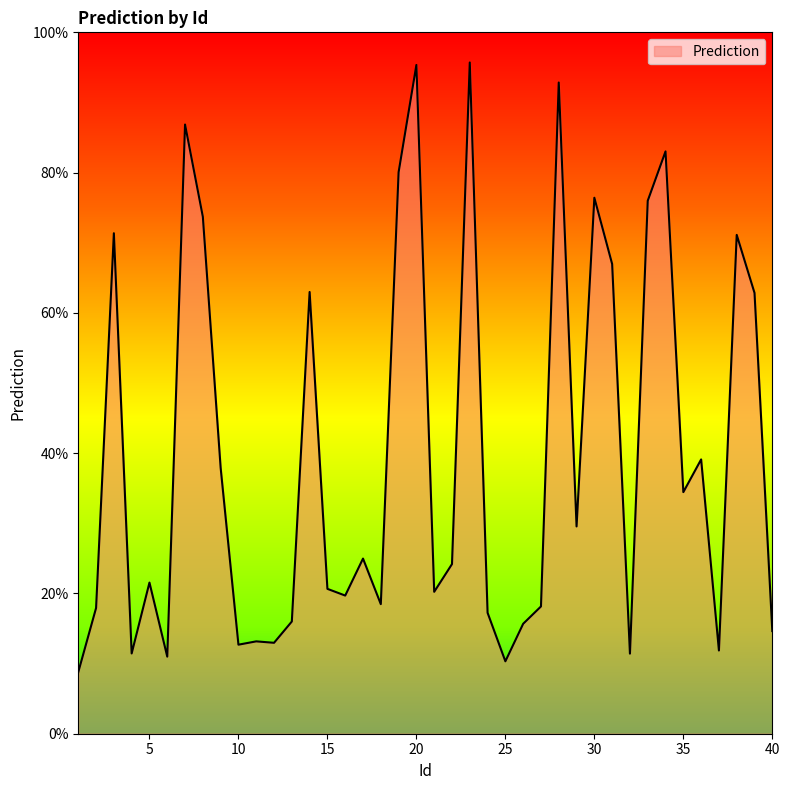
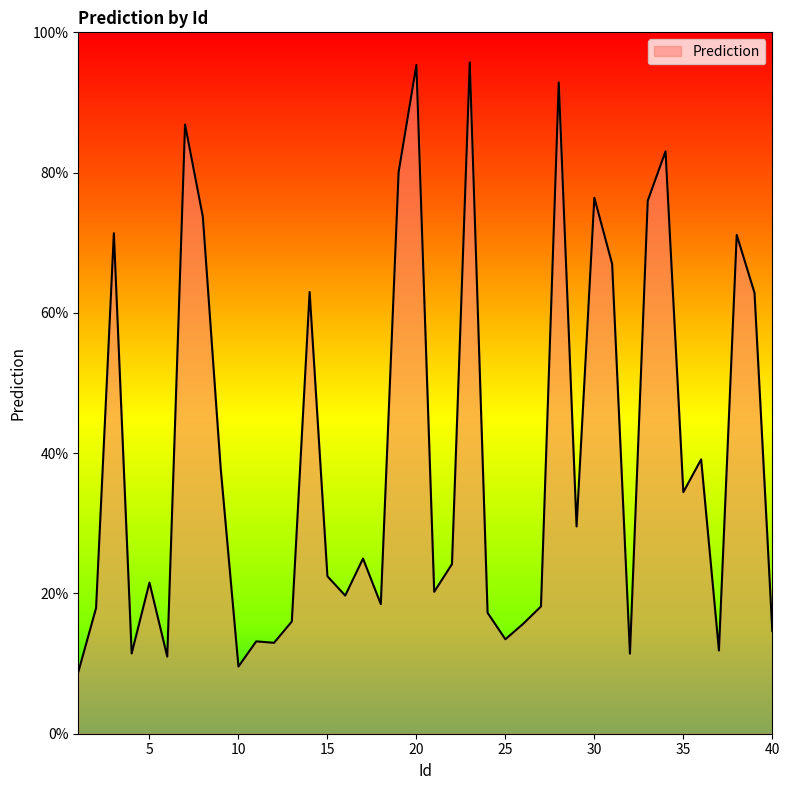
10: 13% -> 10%
15: 21% -> 22%
25: 10% -> 13%
